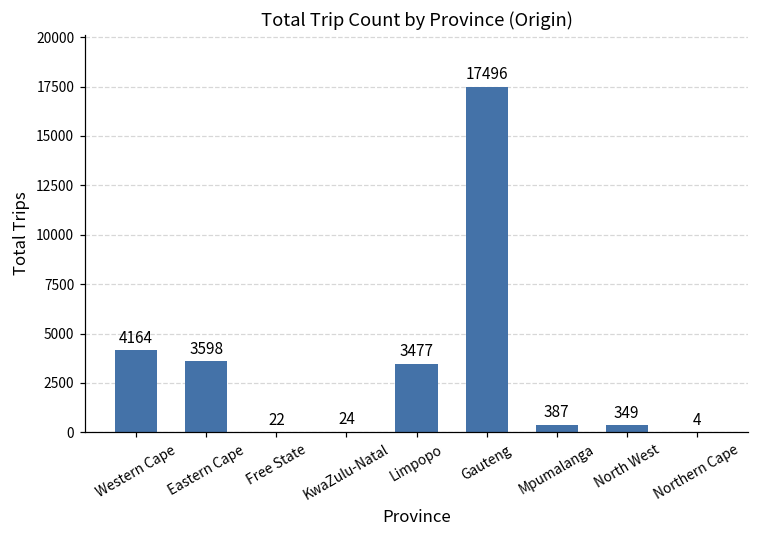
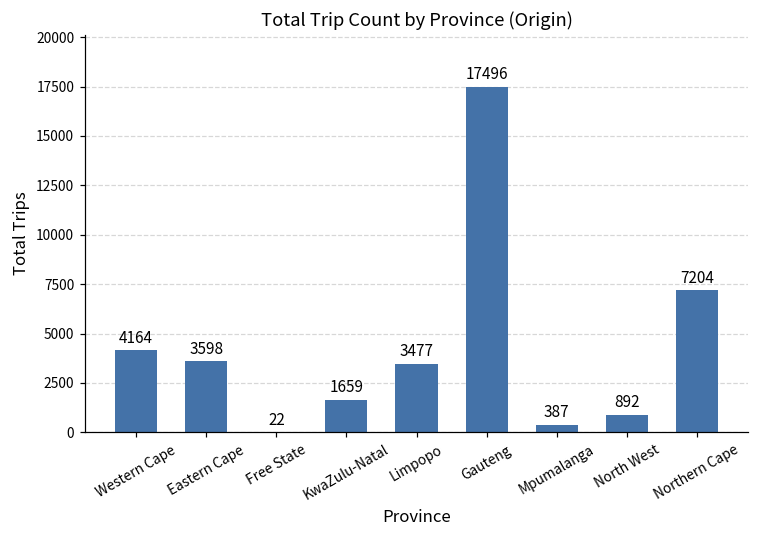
KwaZulu-Natal: 24 -> 1659
North West: 349 -> 892
Northern Cape: 4 -> 7204
